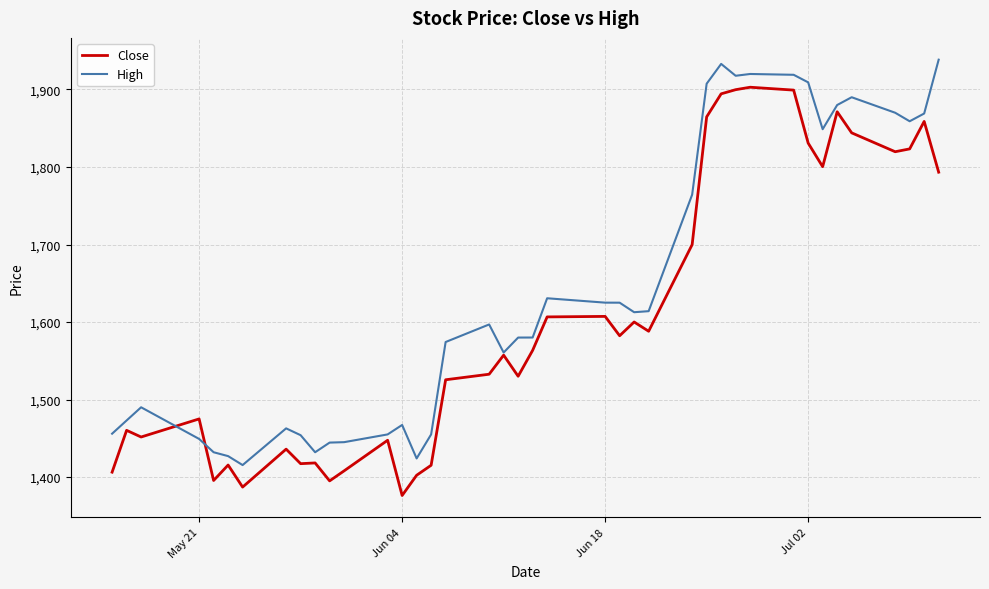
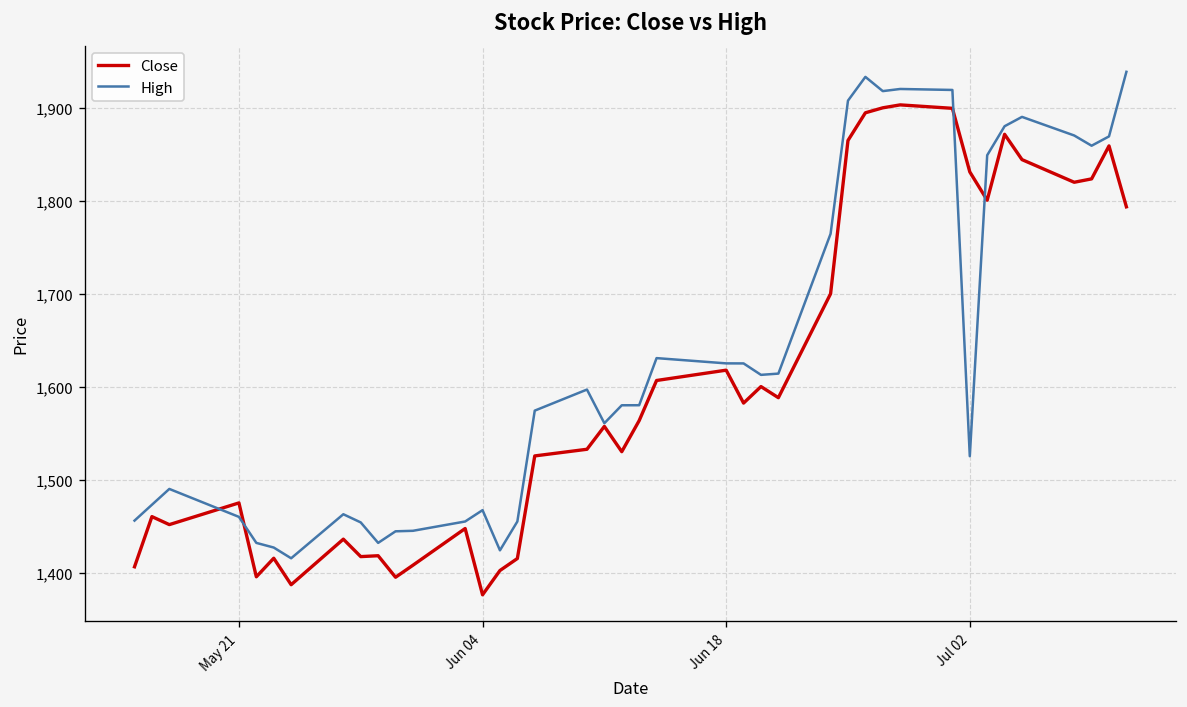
High, May 21: 1,450 -> 1,460
Close, Jun 18: 1,610 -> 1,620
High, Jul 02: 1,910 -> 1,530
